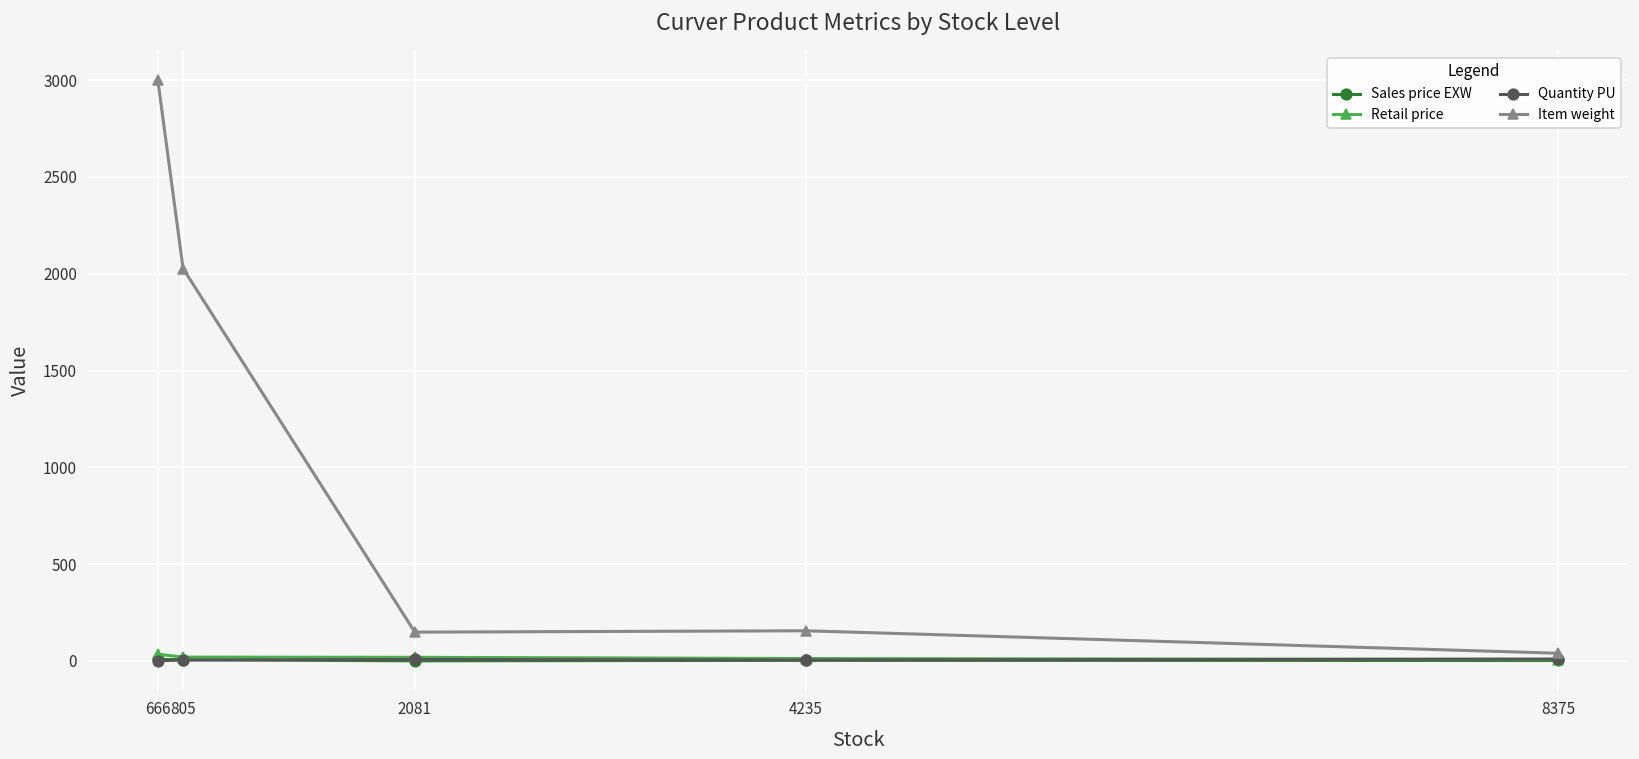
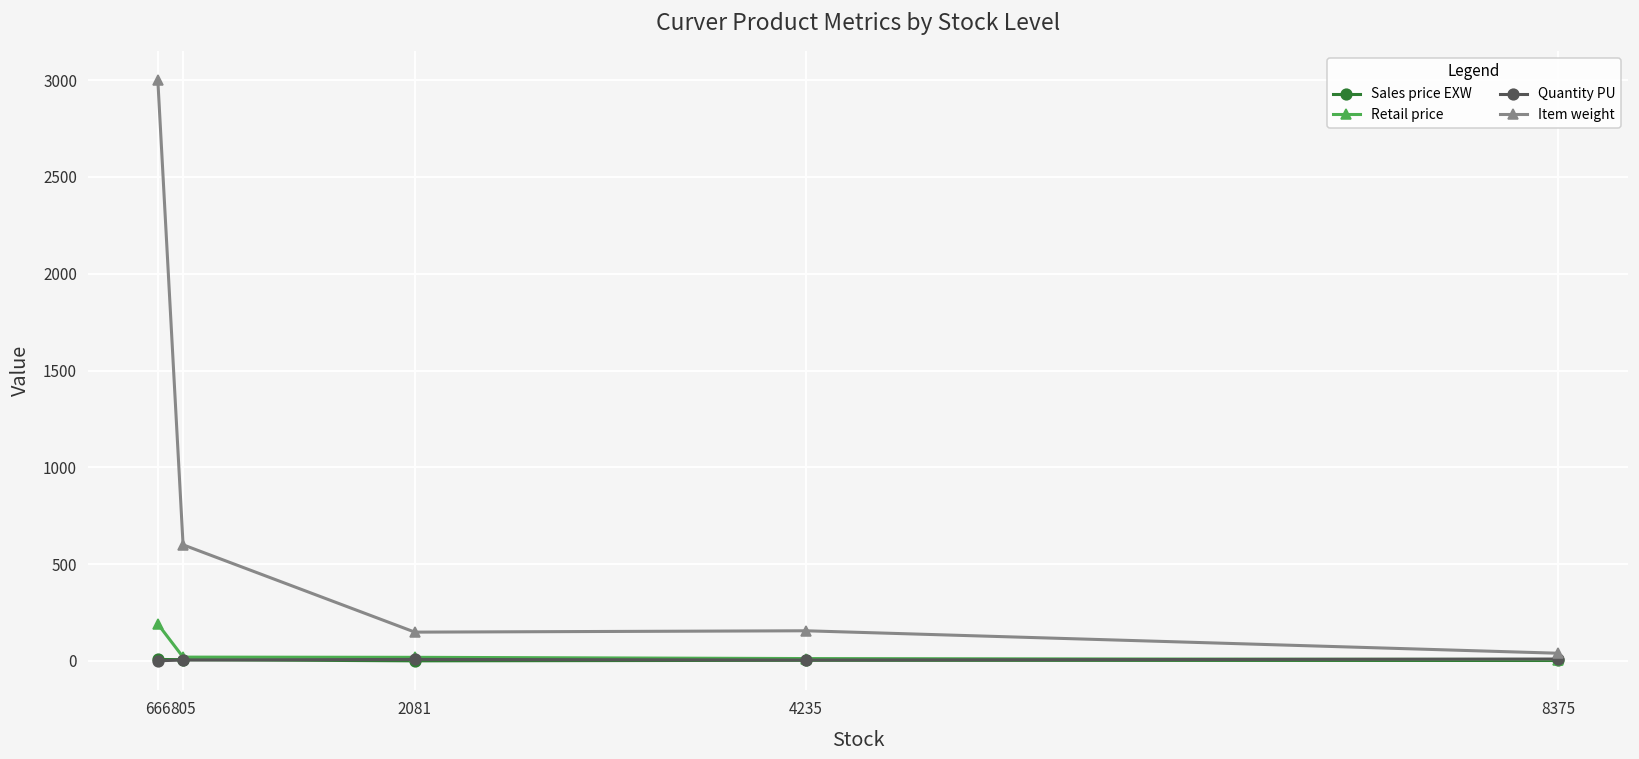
Retail price, 666: 30 -> 190
Item weight, 805: 2030 -> 600
